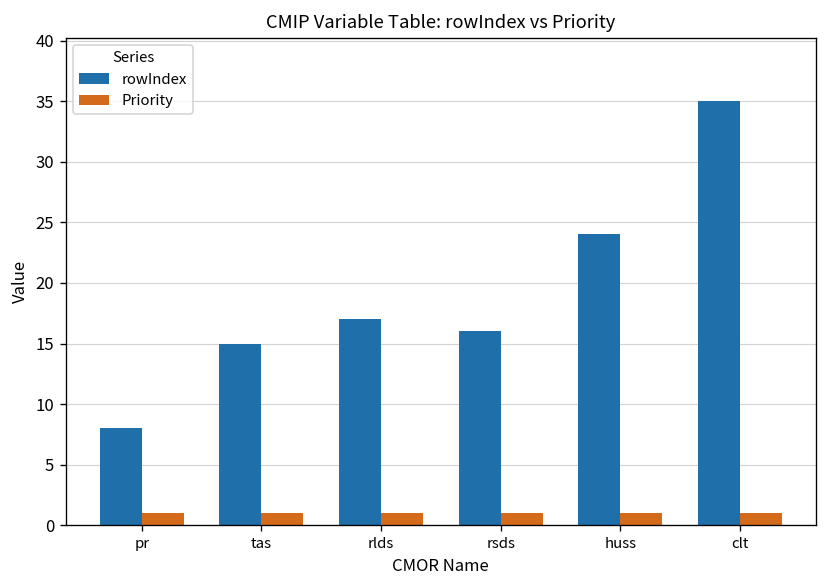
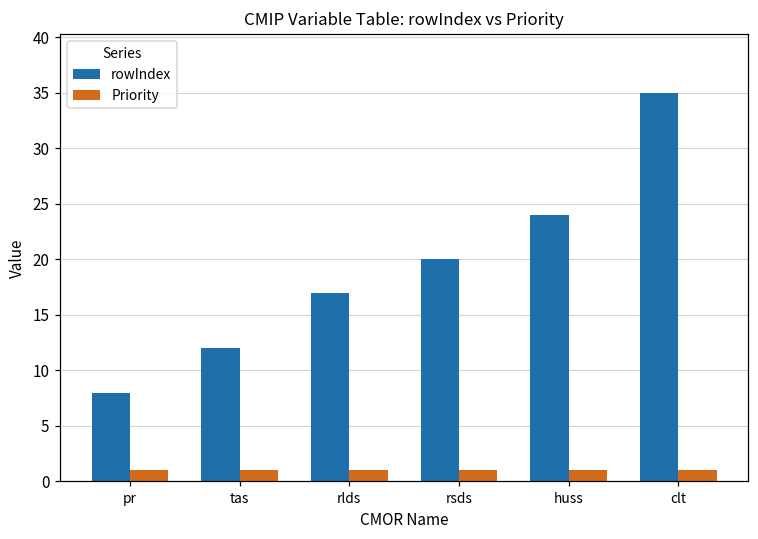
rowIndex, tas: 15 -> 12
rowIndex, rsds: 16 -> 20
